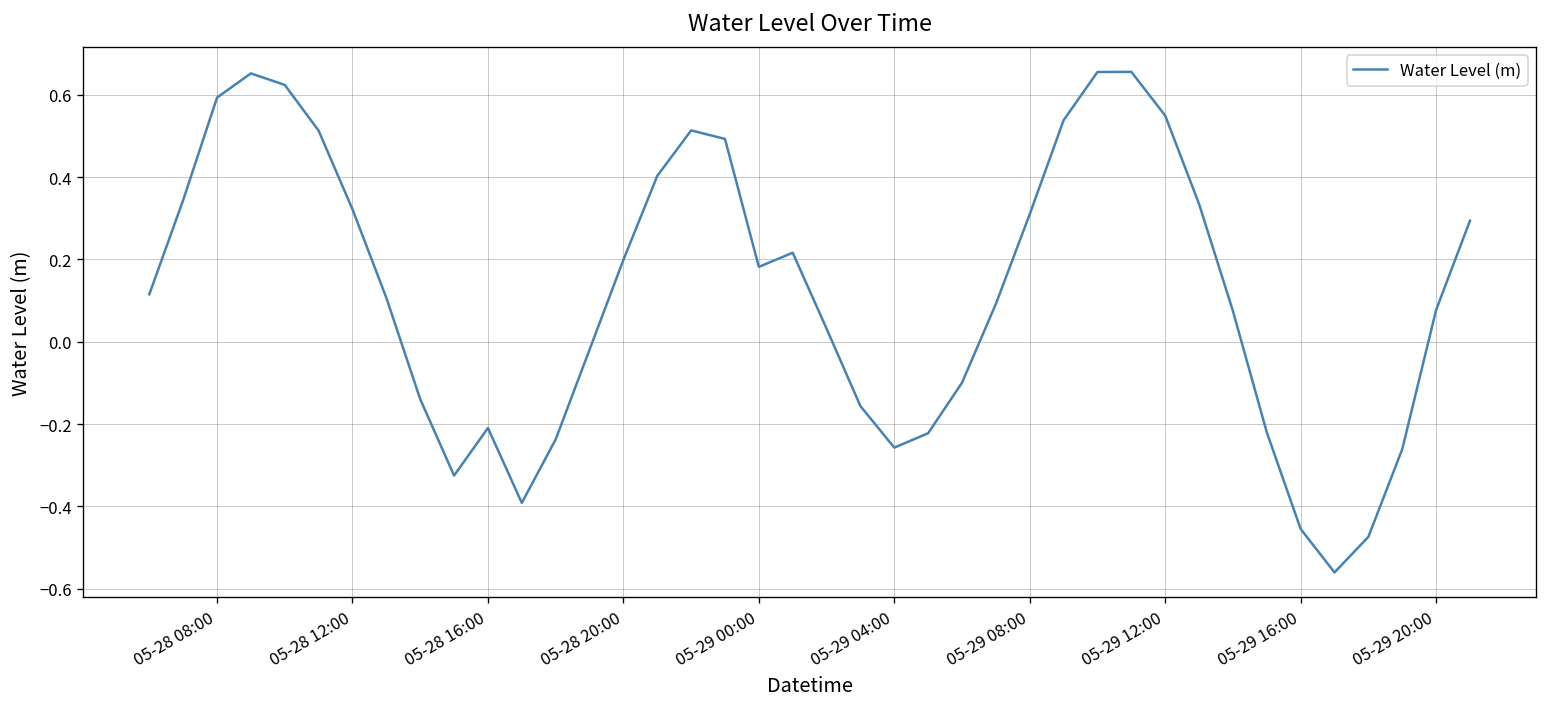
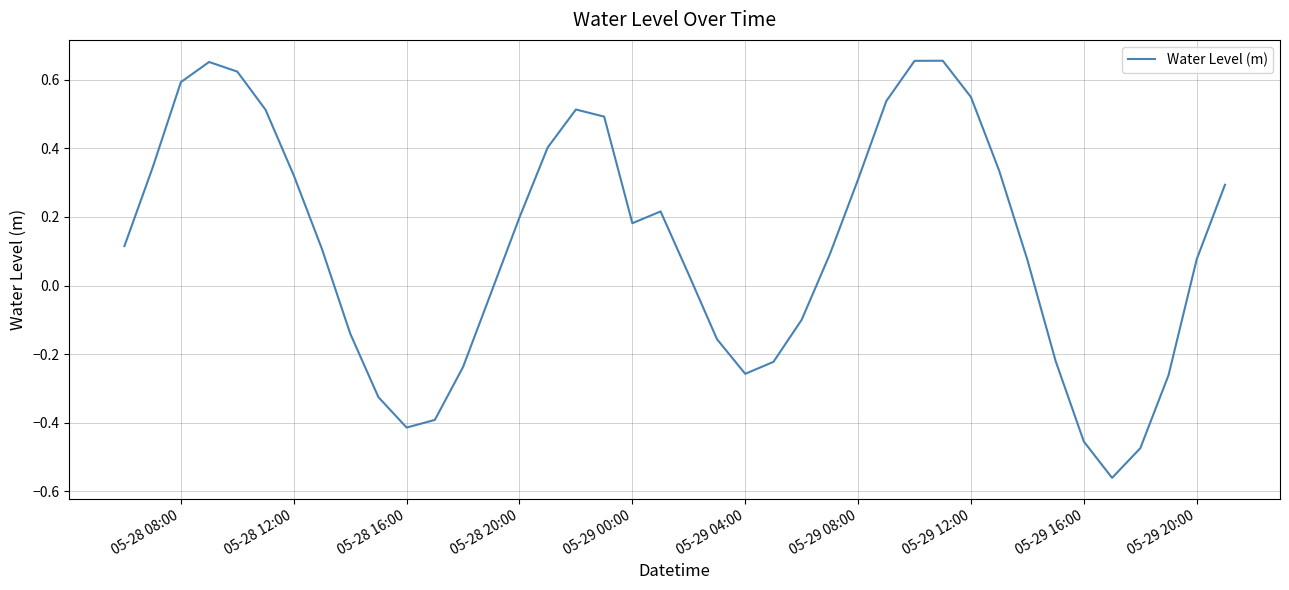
05-28 16:00: -0.21 -> -0.41
